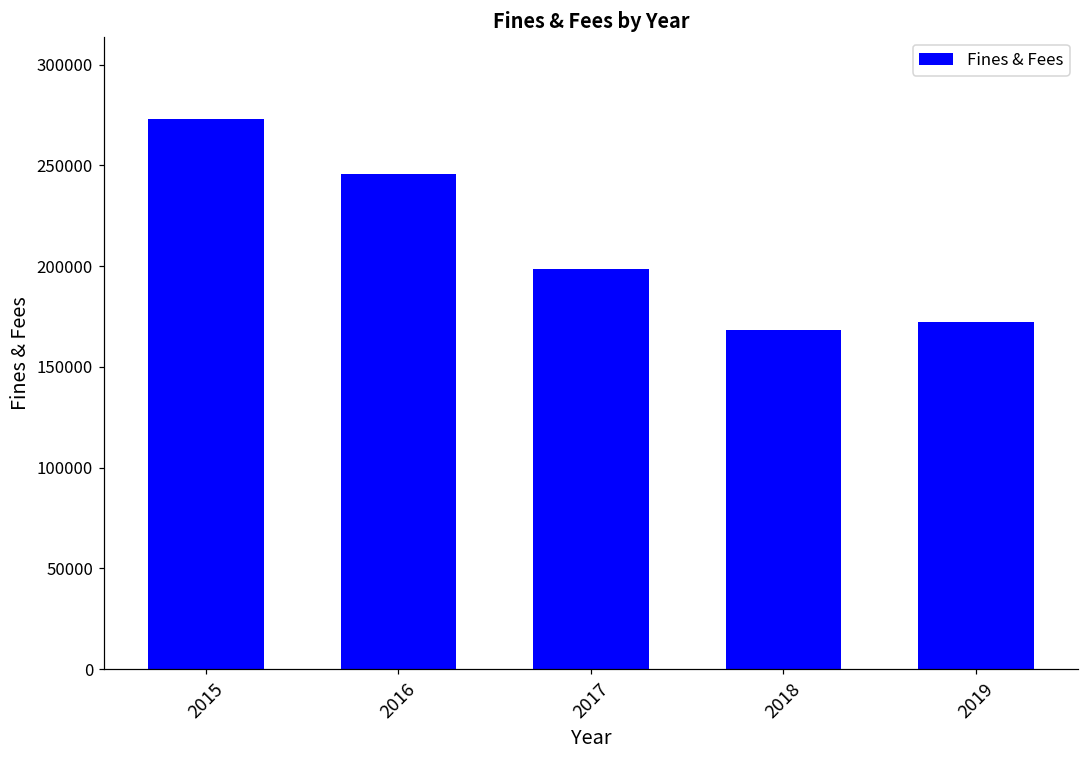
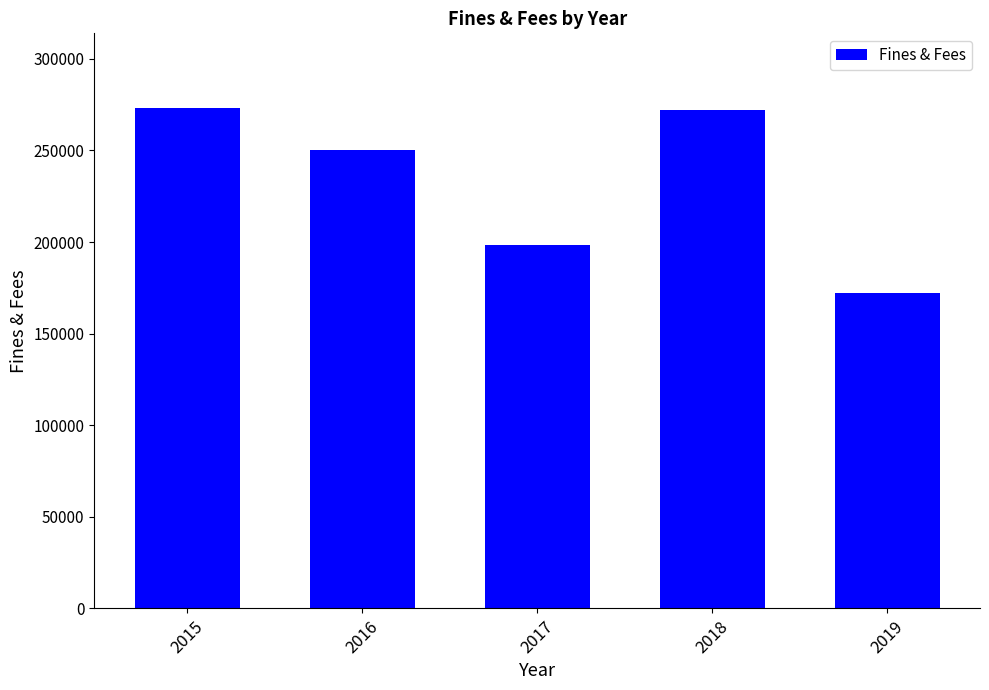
2016: 246000 -> 250000
2018: 169000 -> 272000
